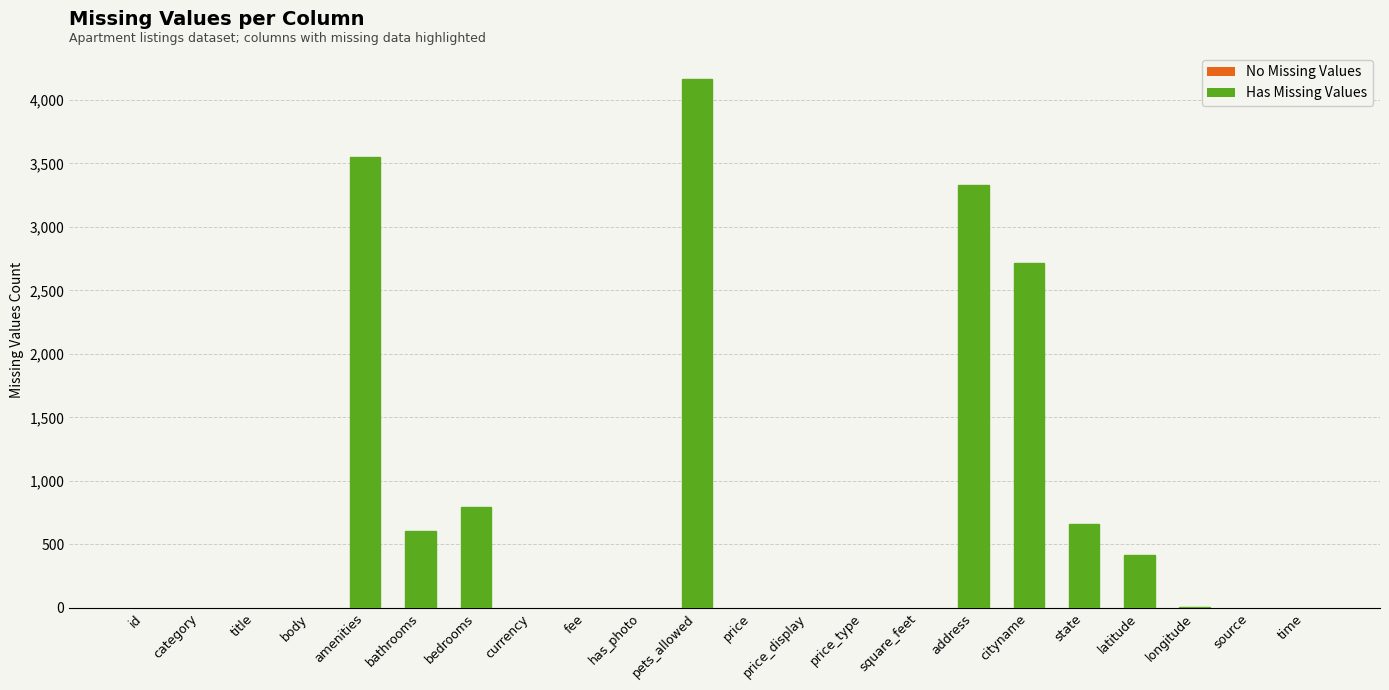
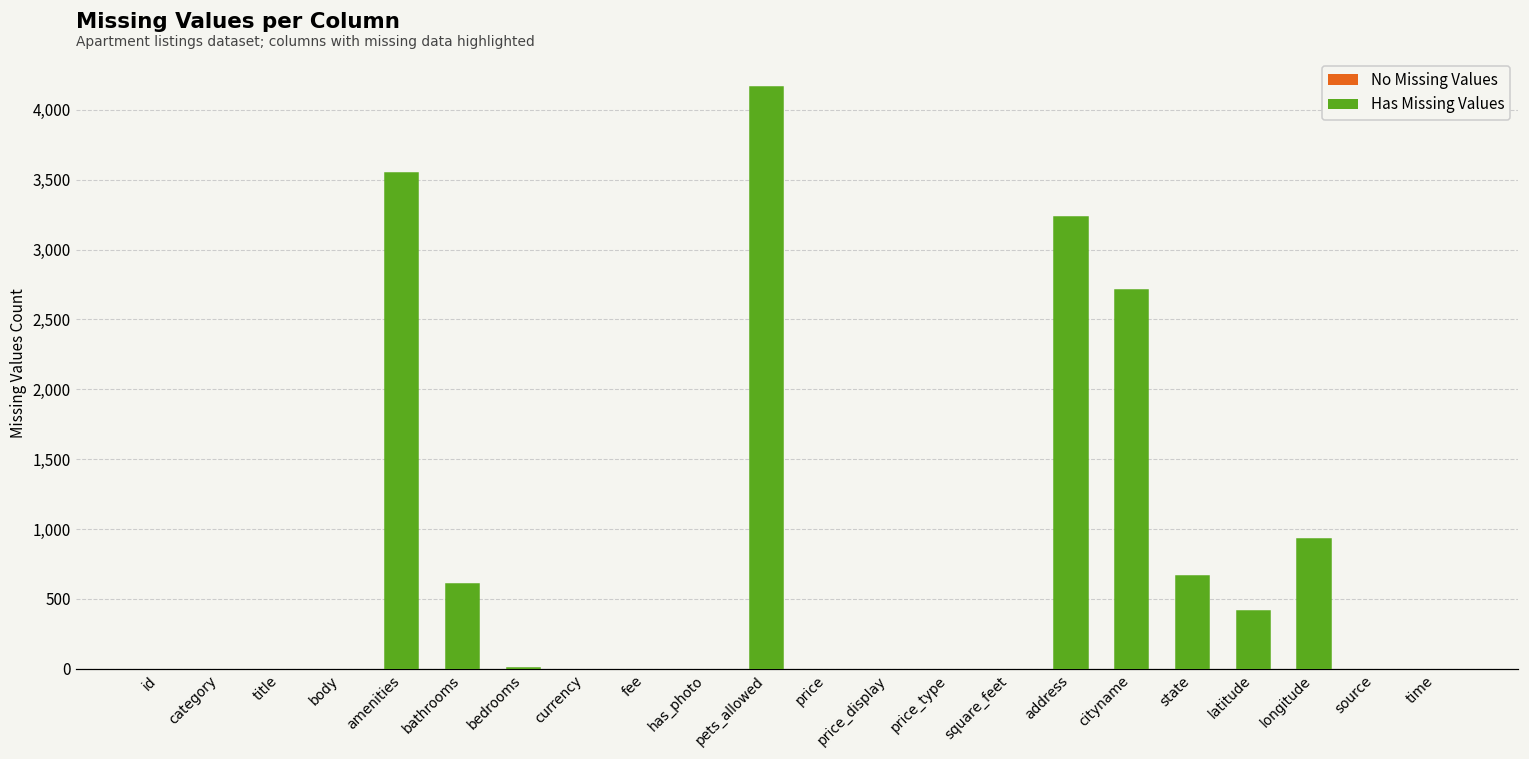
bedrooms: 790 -> 10
address: 3,330 -> 3,240
longitude: 10 -> 930
